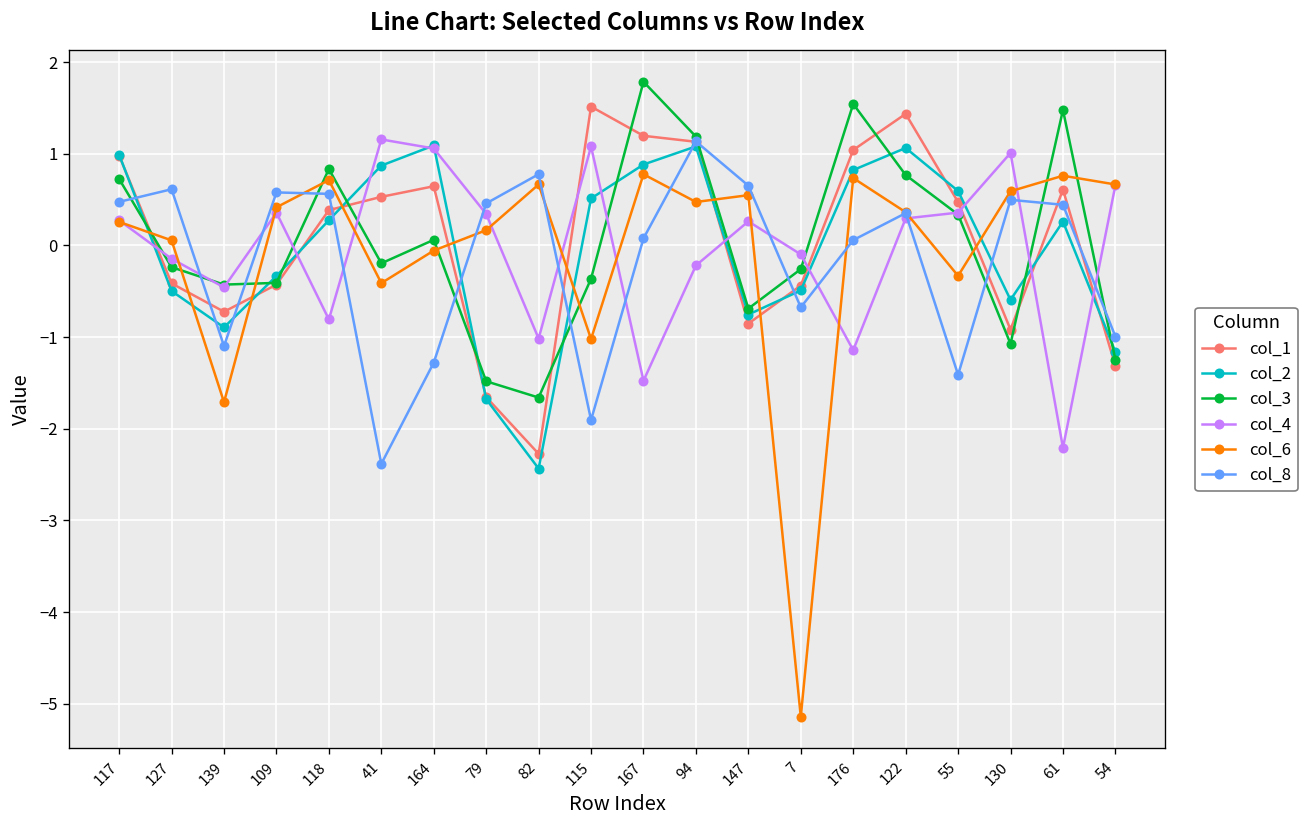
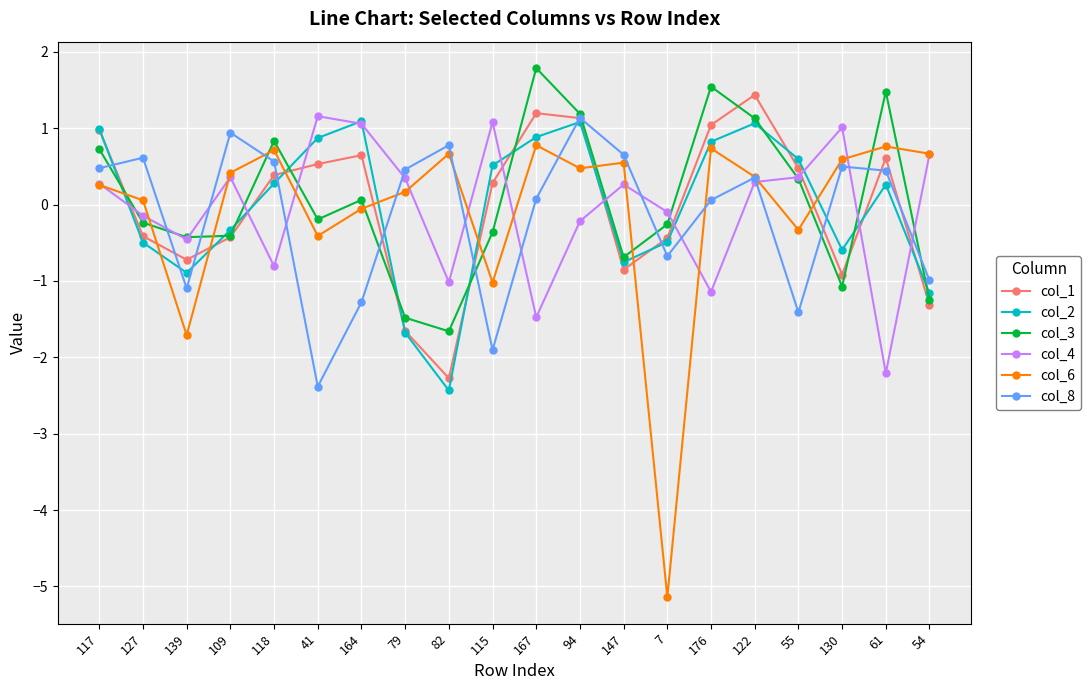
col_8, 109: 0.6 -> 0.9
col_1, 115: 1.5 -> 0.3
col_3, 122: 0.8 -> 1.1
